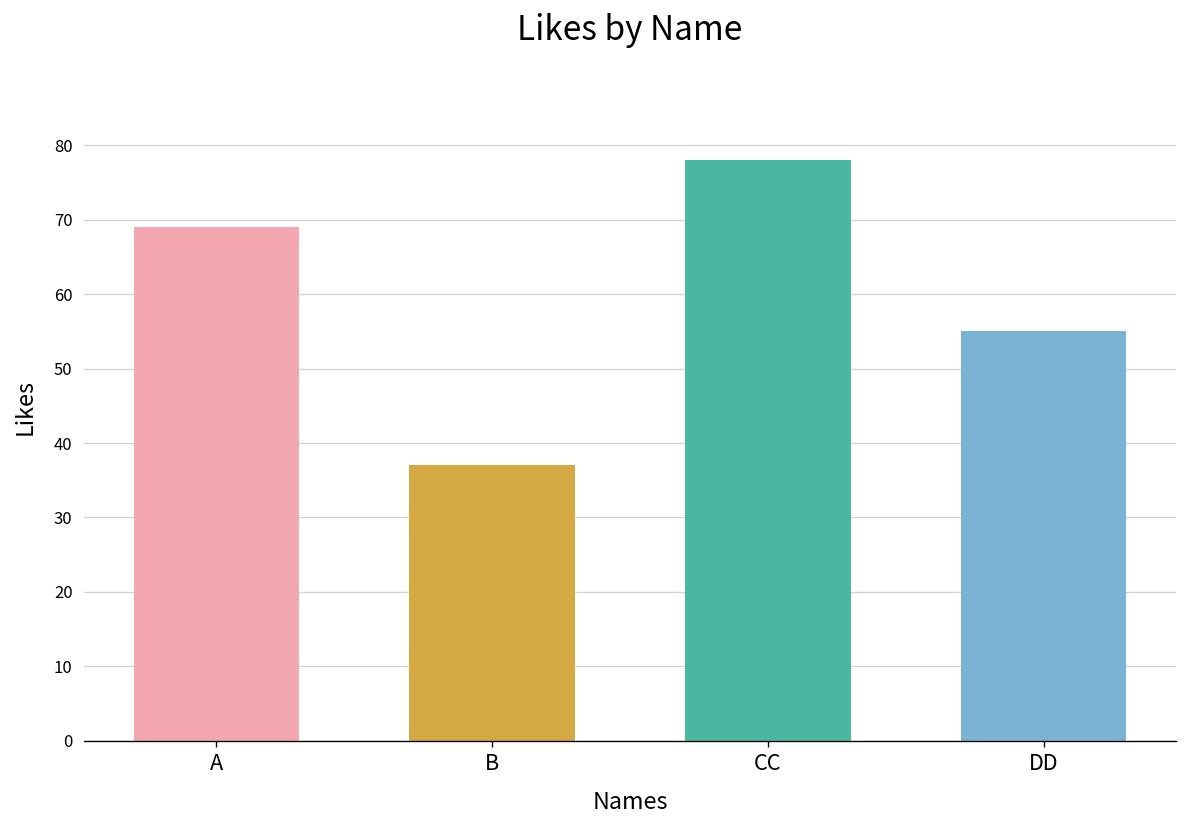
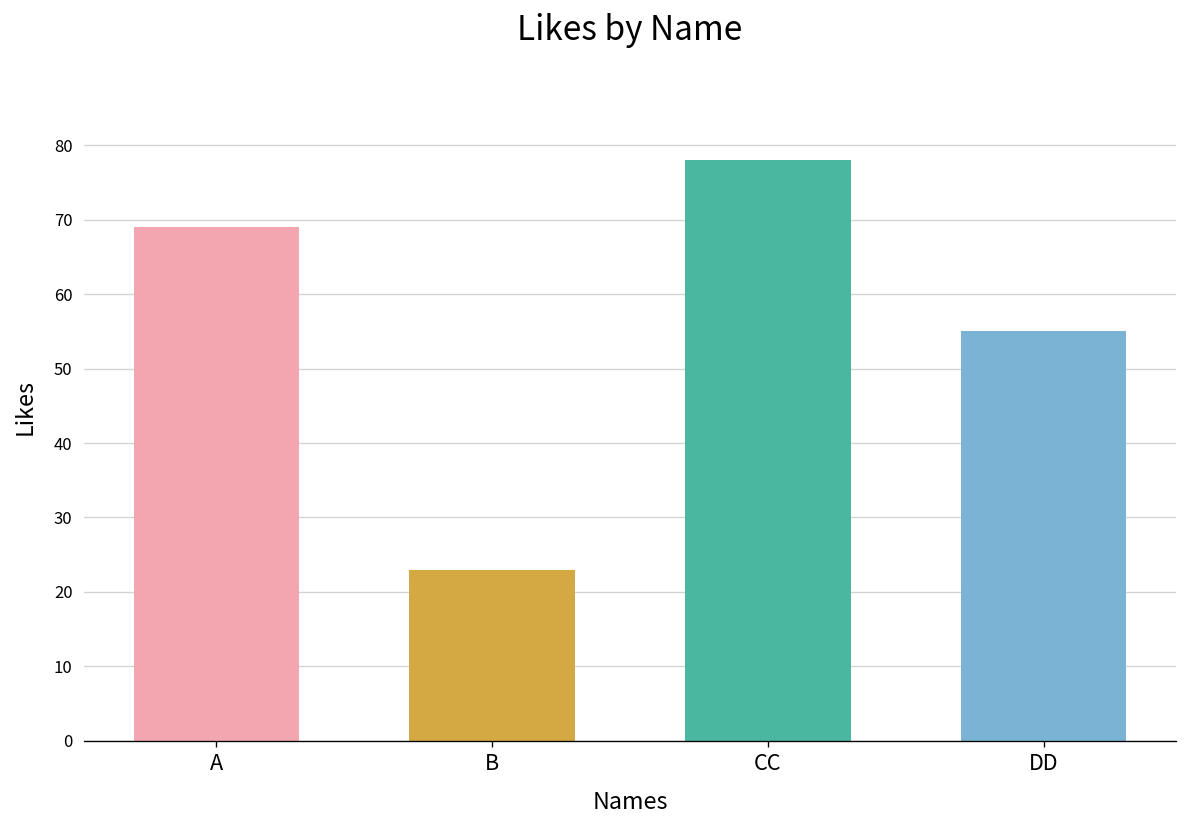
B: 37 -> 23
